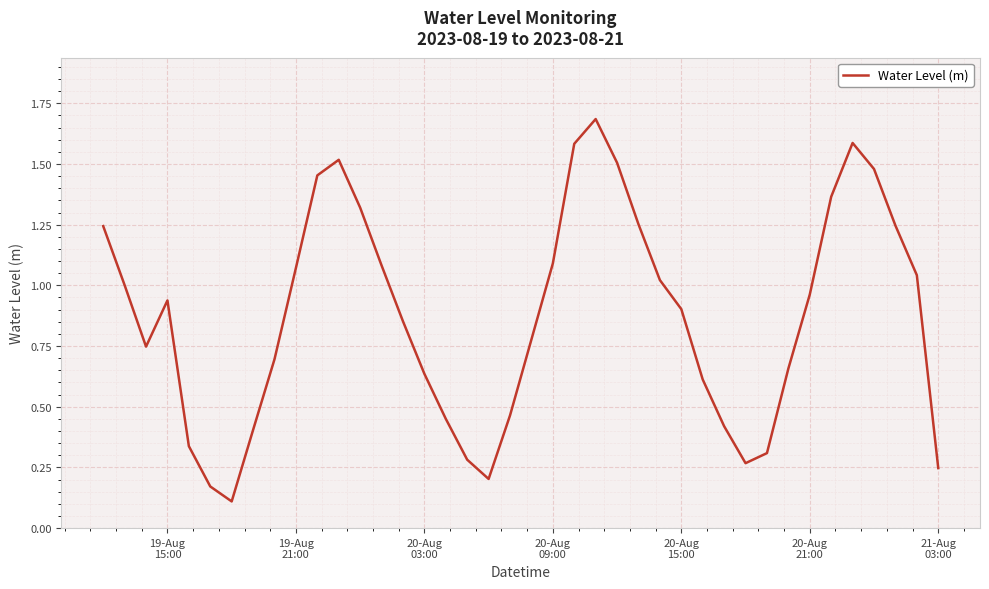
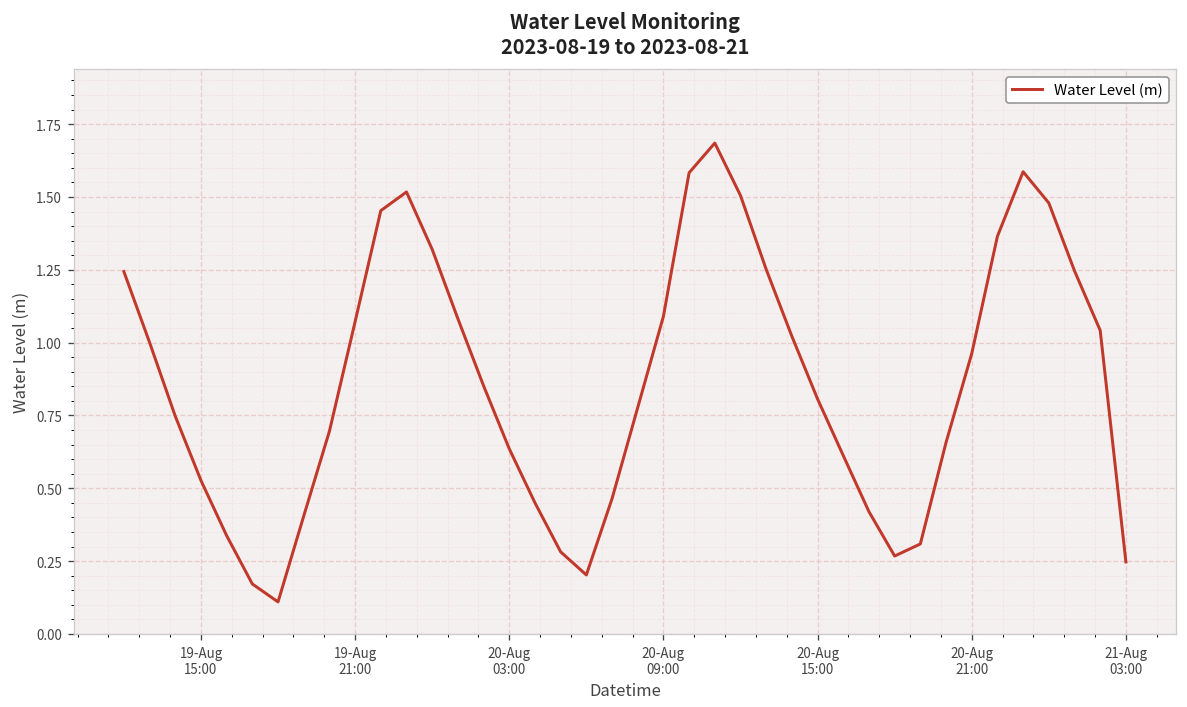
19-Aug 15:00: 0.94 -> 0.53
20-Aug 15:00: 0.90 -> 0.81
